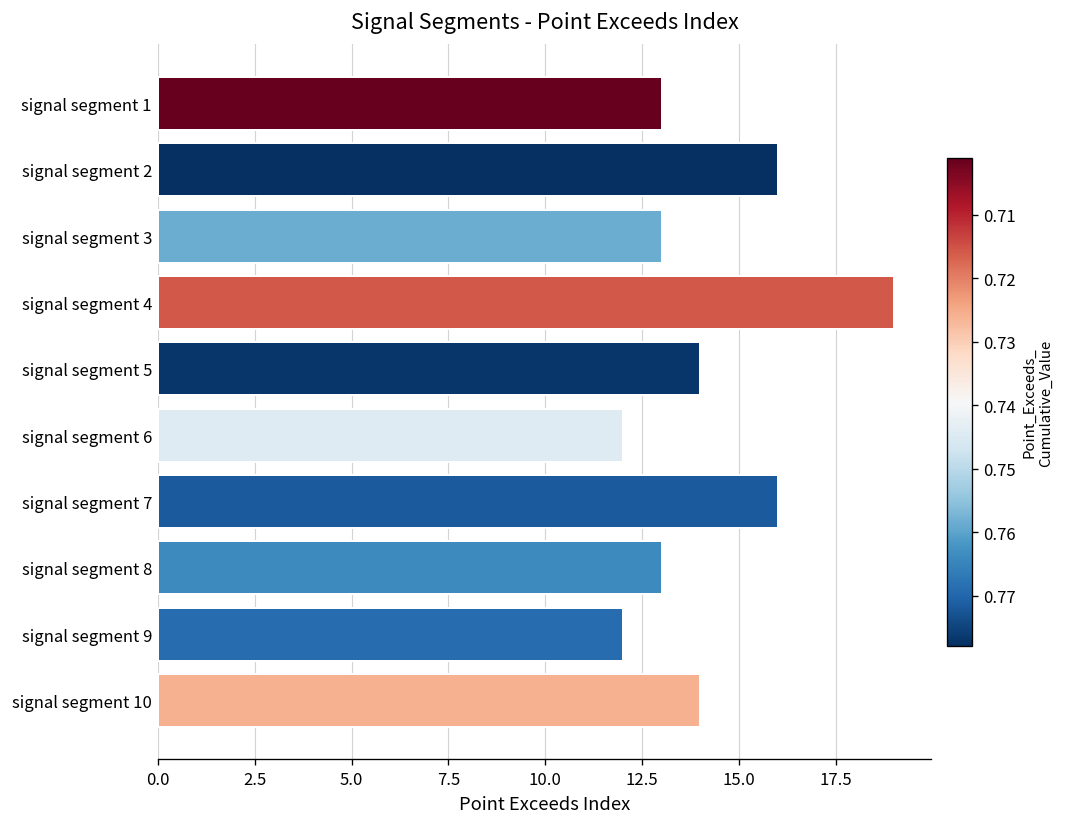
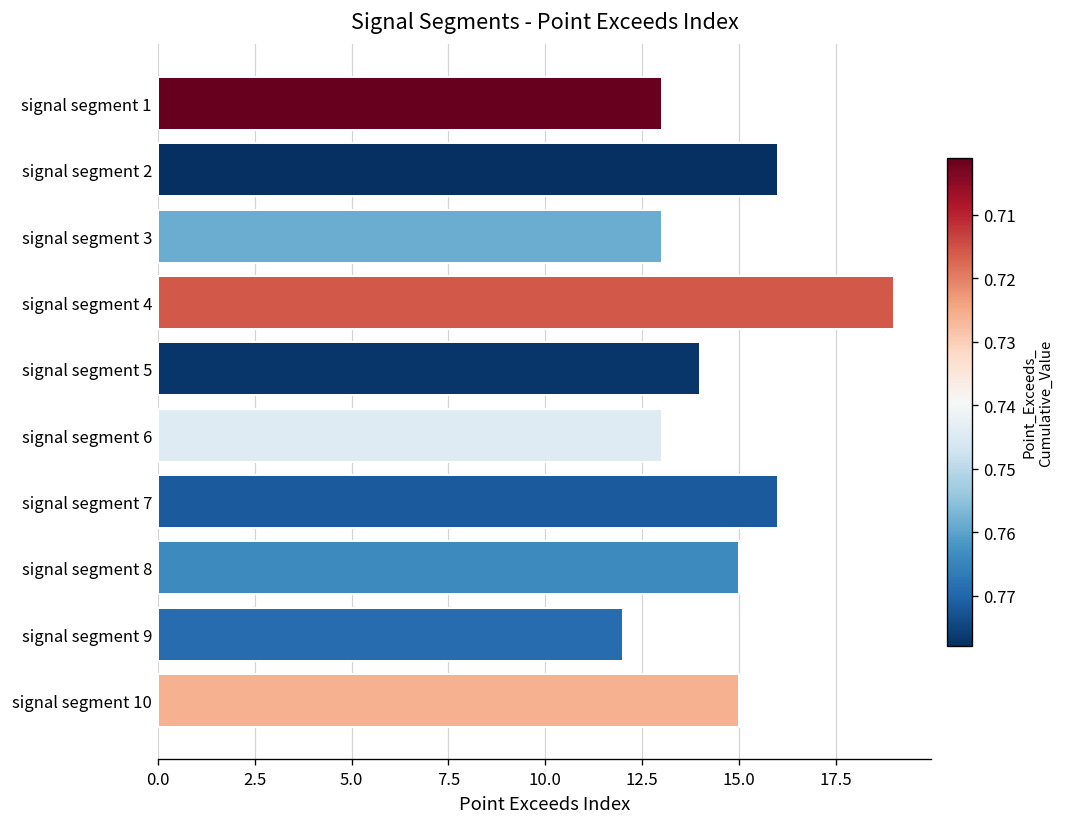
signal segment 6: 12 -> 13
signal segment 8: 13 -> 15
signal segment 10: 14 -> 15
